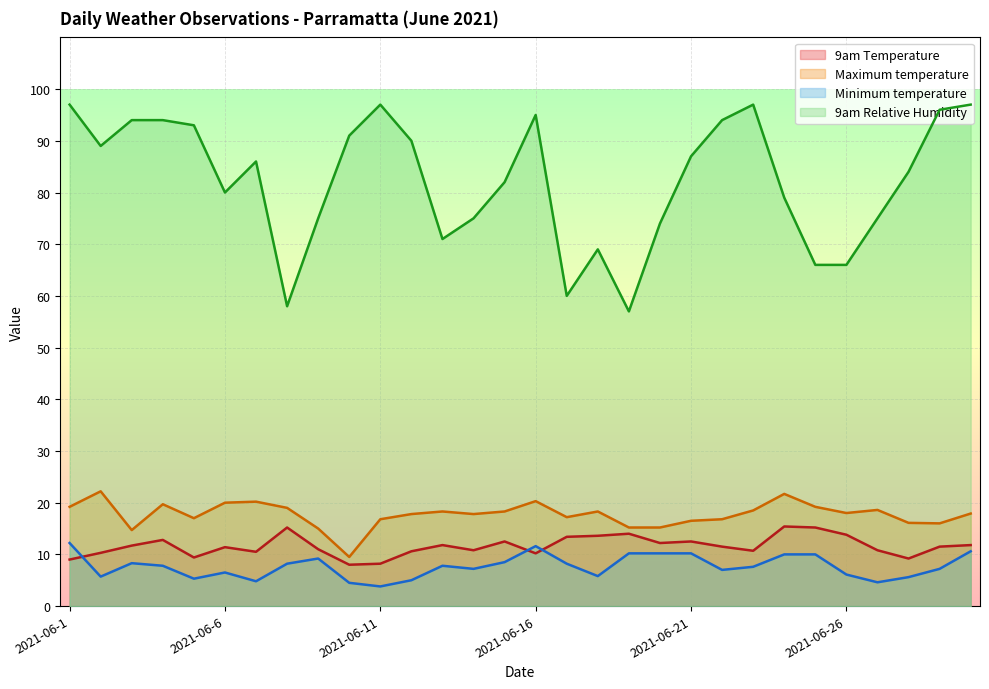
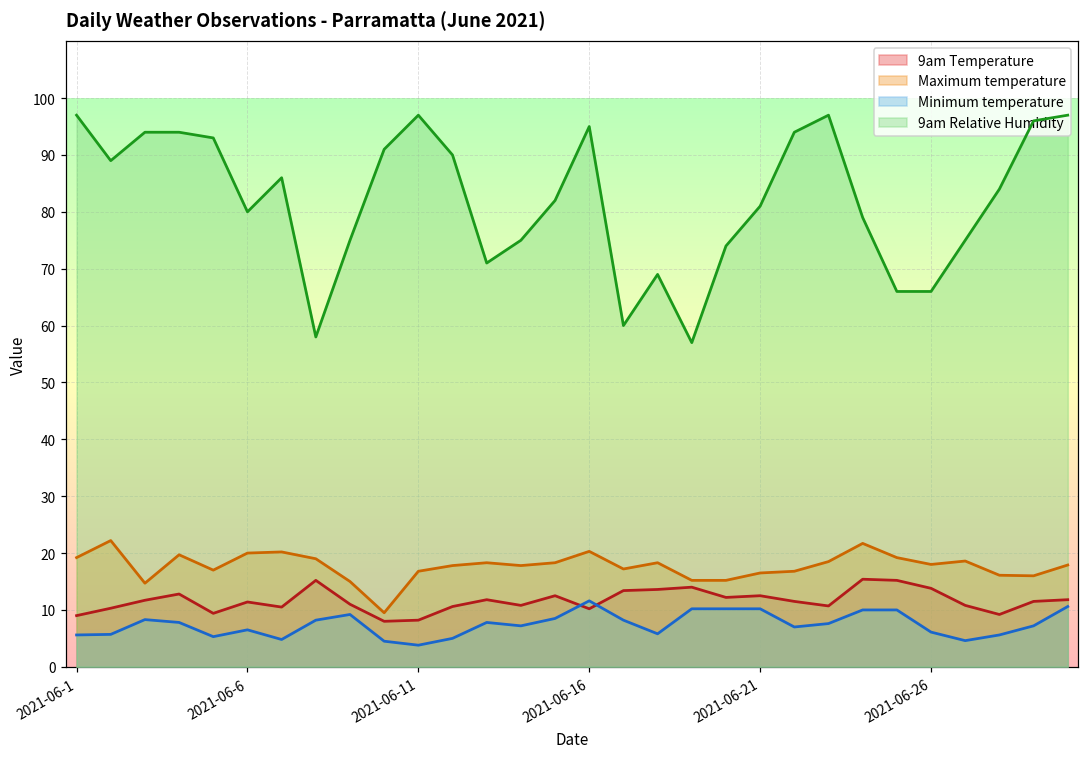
Minimum temperature, 2021-06-1: 12 -> 6
9am Relative Humidity, 2021-06-21: 87 -> 81
